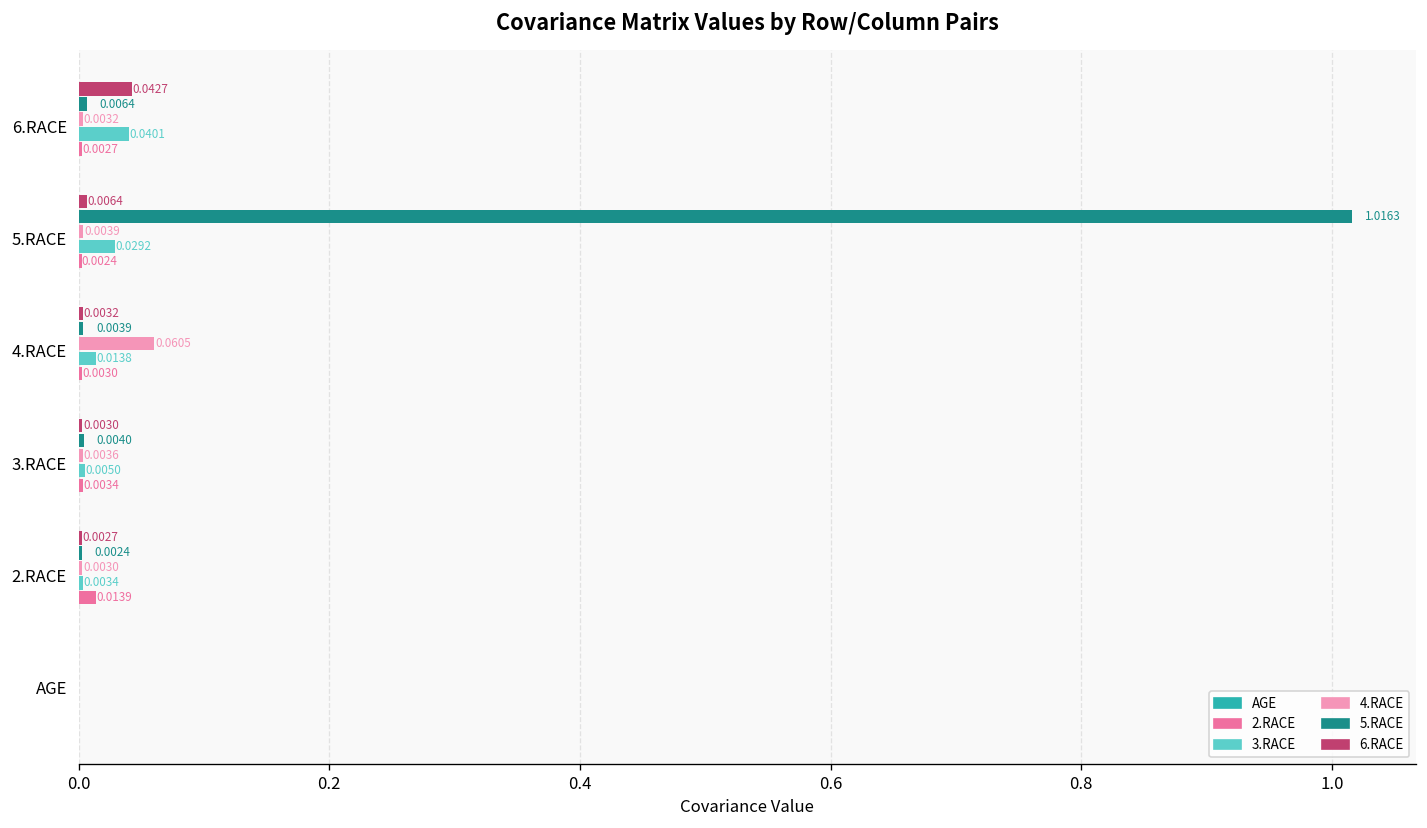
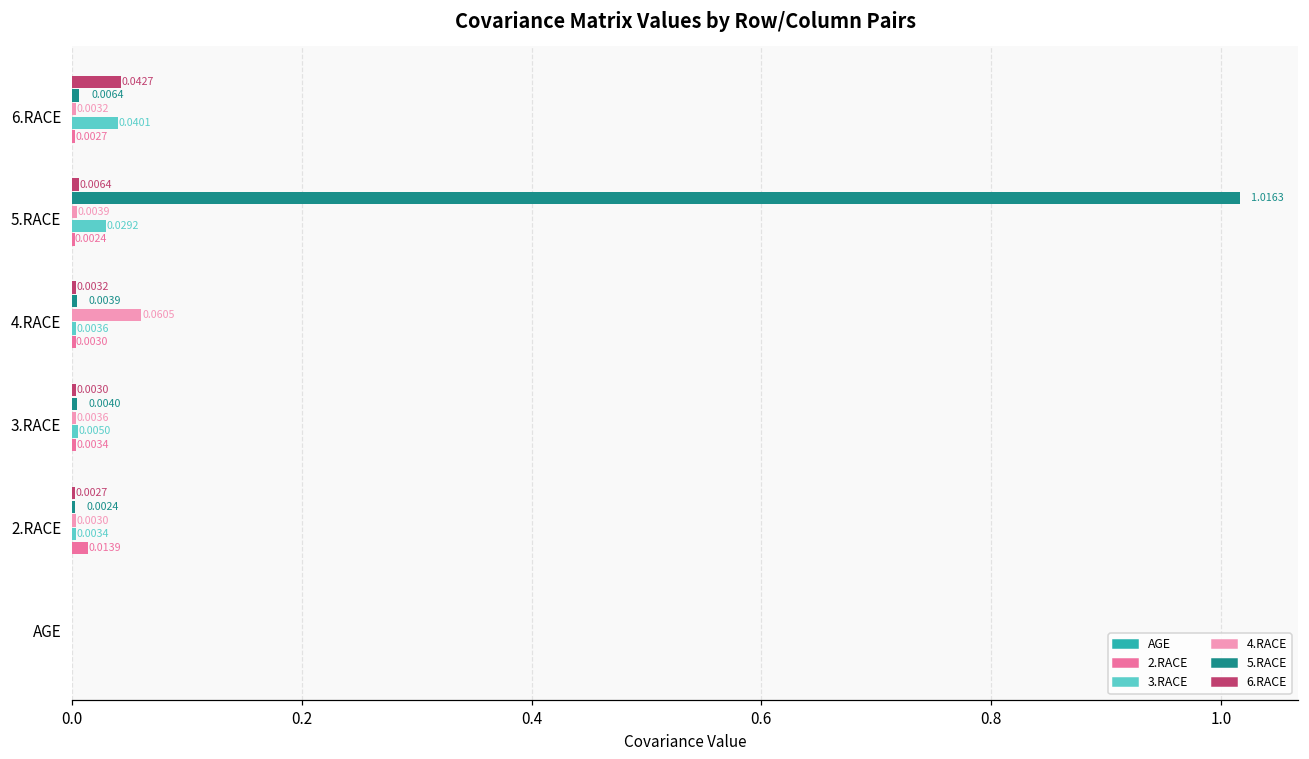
3.RACE, 4.RACE: 0.0138 -> 0.0036
